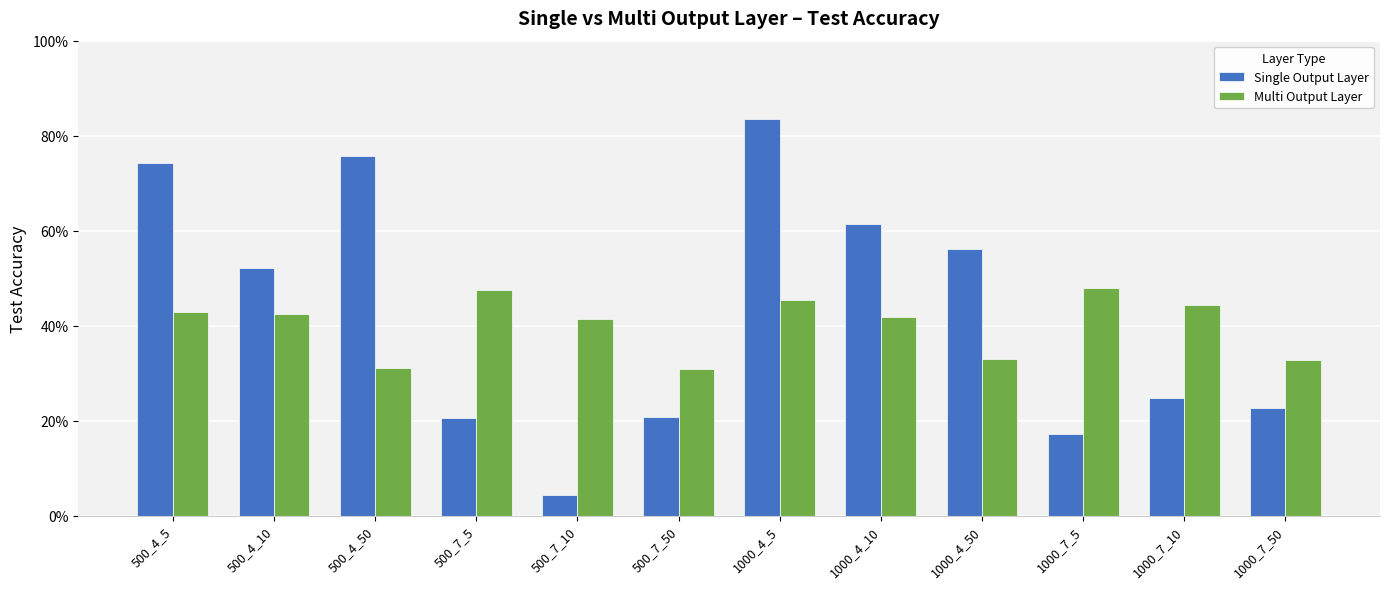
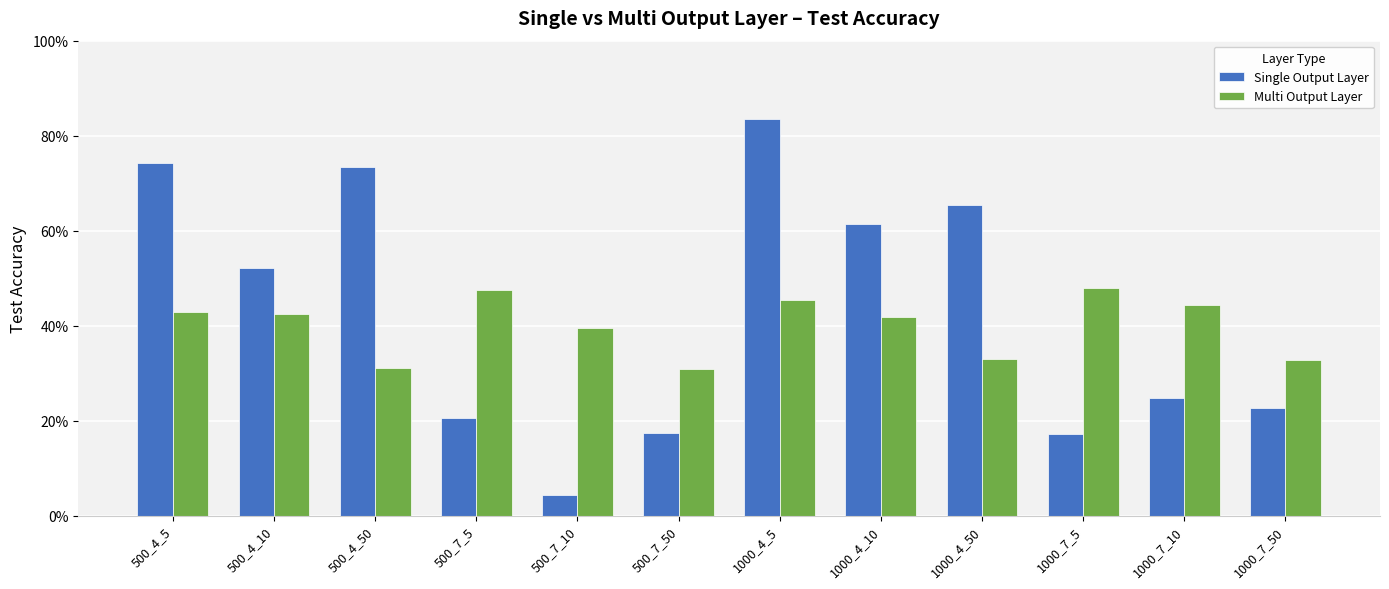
Single Output Layer, 500_4_50: 76% -> 73%
Multi Output Layer, 500_7_10: 41% -> 39%
Single Output Layer, 500_7_50: 21% -> 17%
Single Output Layer, 1000_4_50: 56% -> 65%
